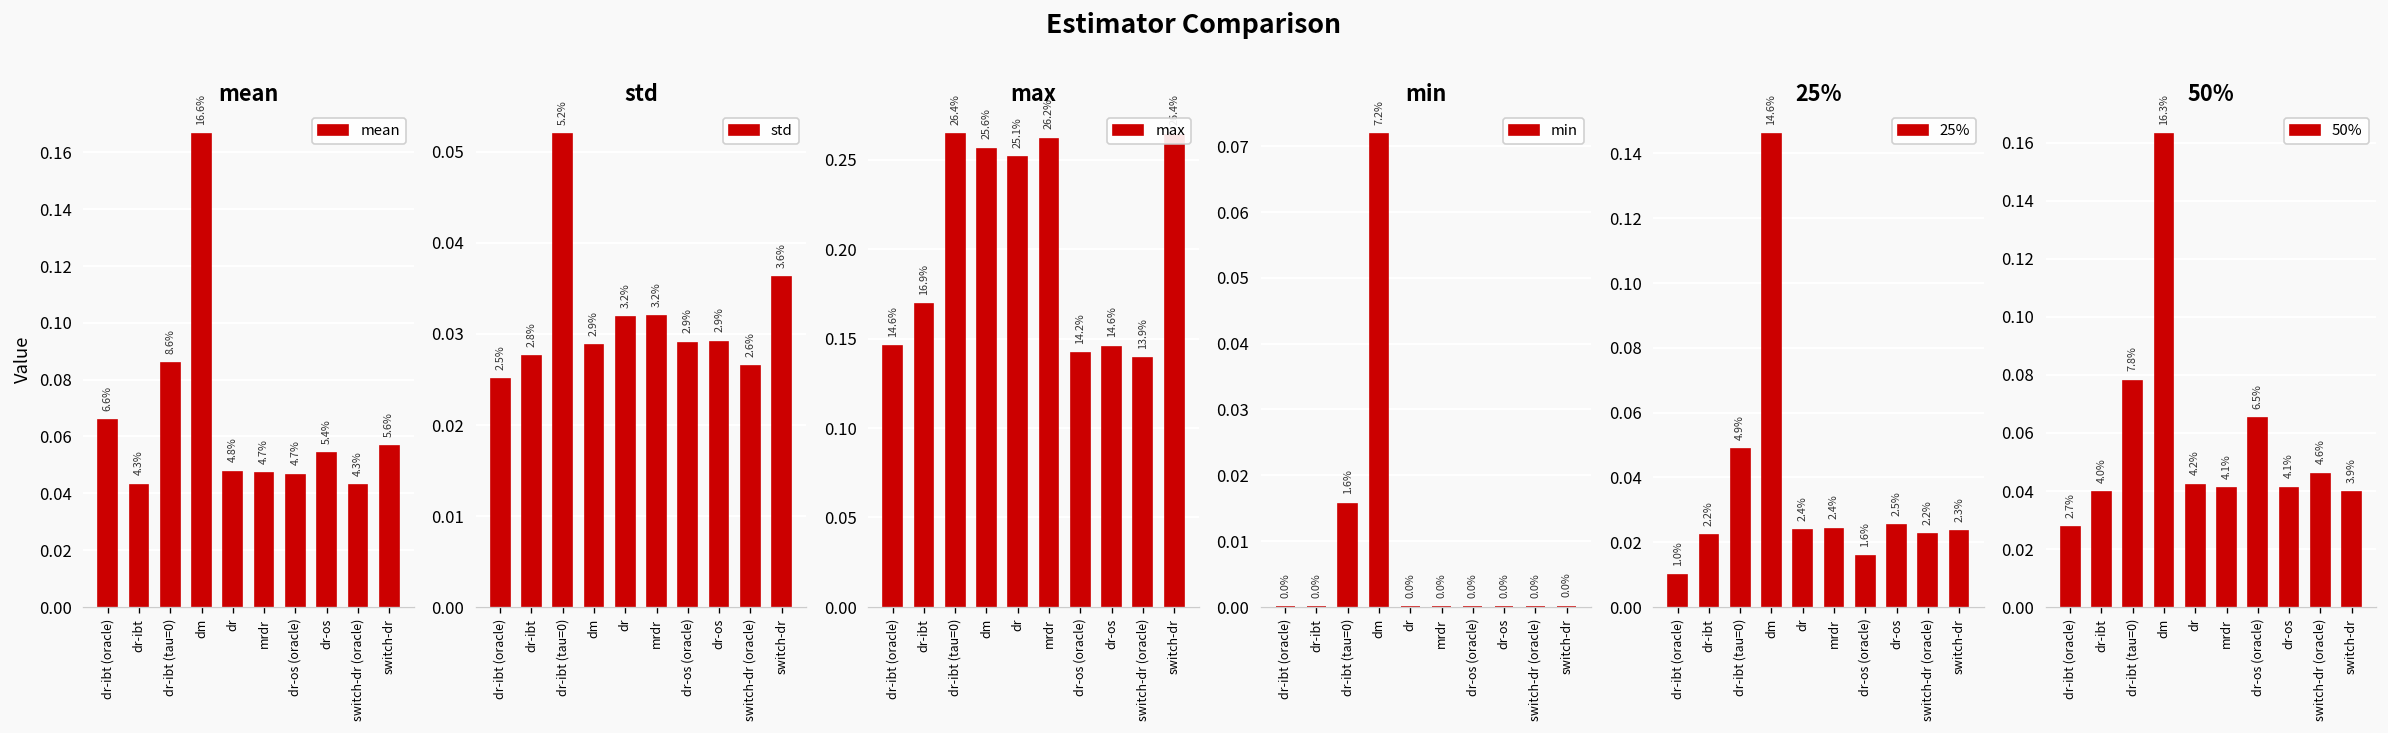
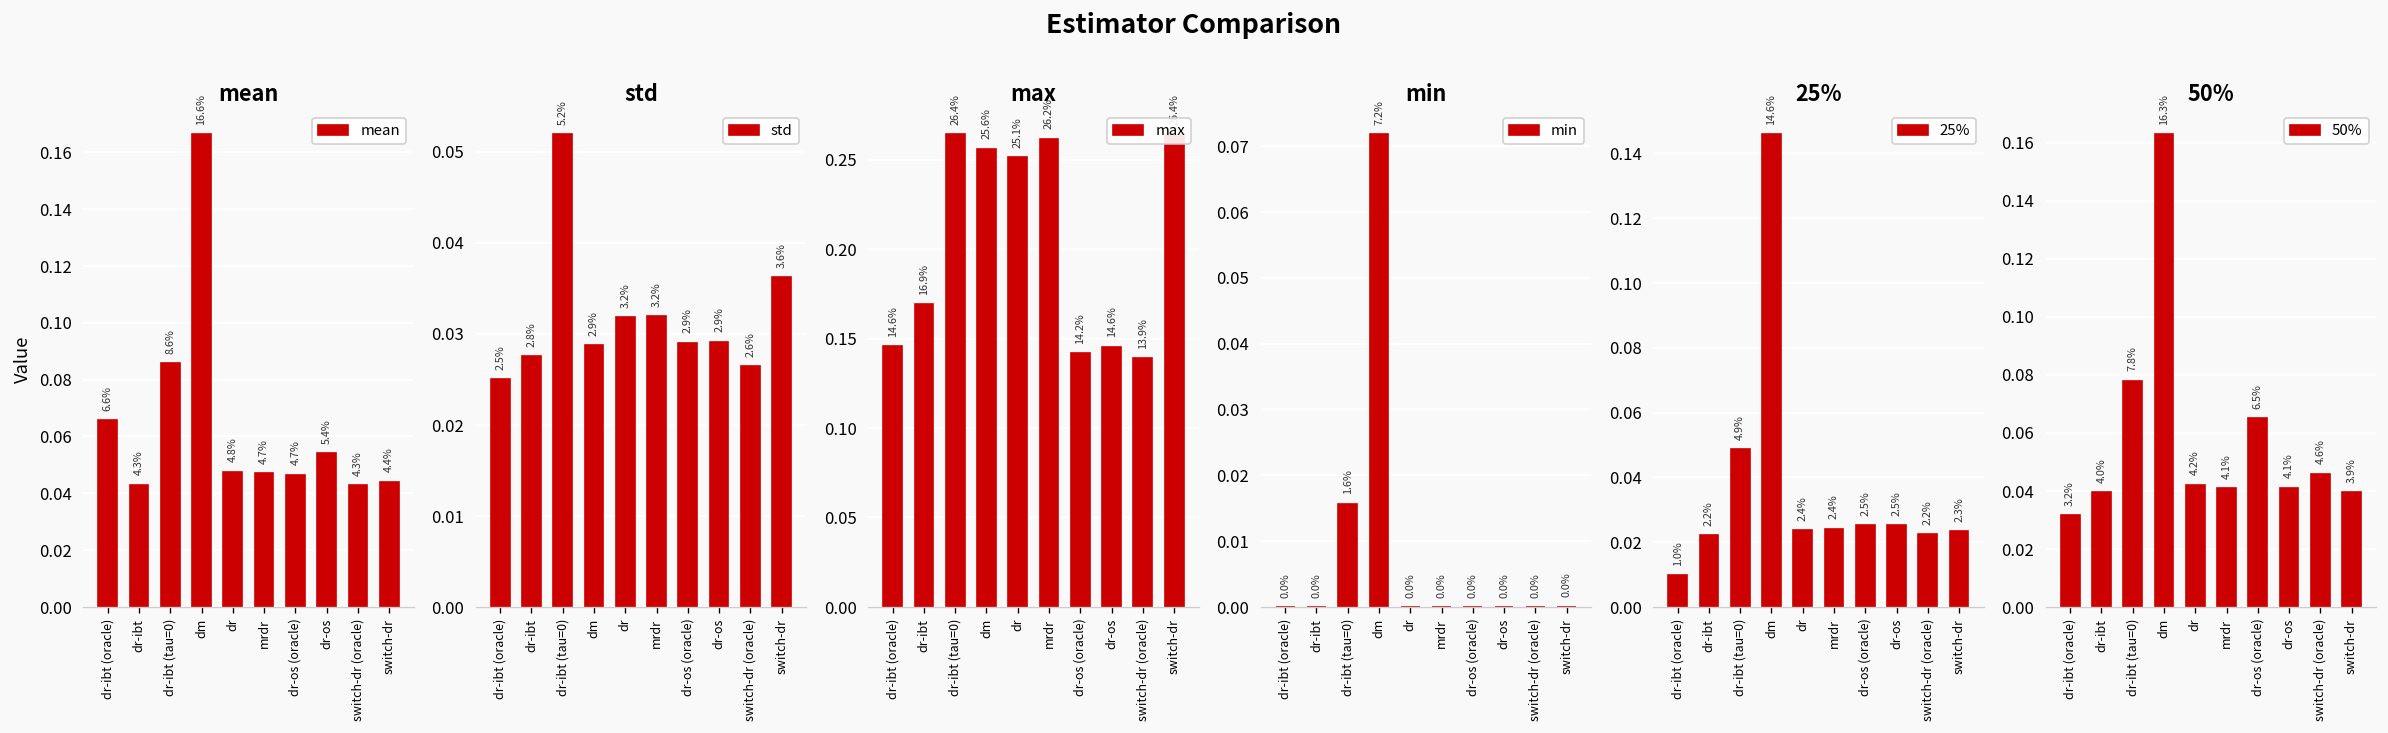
mean, switch-dr: 5.6% -> 4.4%
25%, dr-os (oracle): 1.6% -> 2.5%
50%, dr-ibt (oracle): 2.7% -> 3.2%
